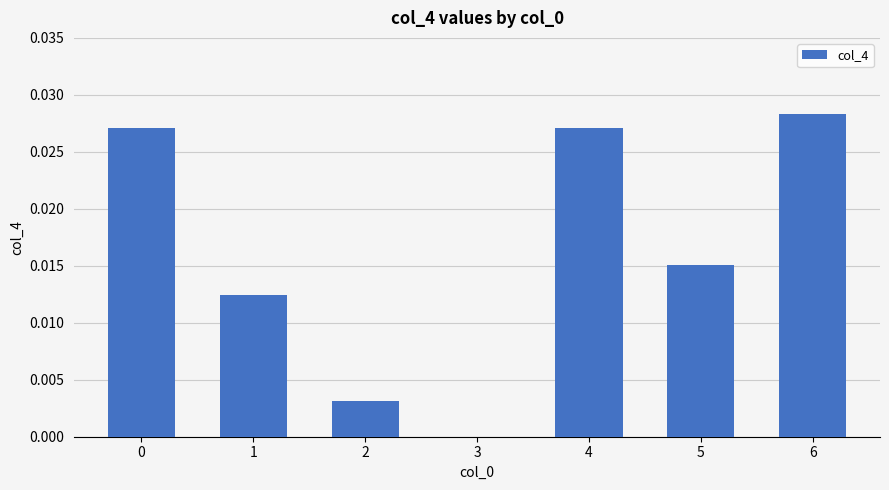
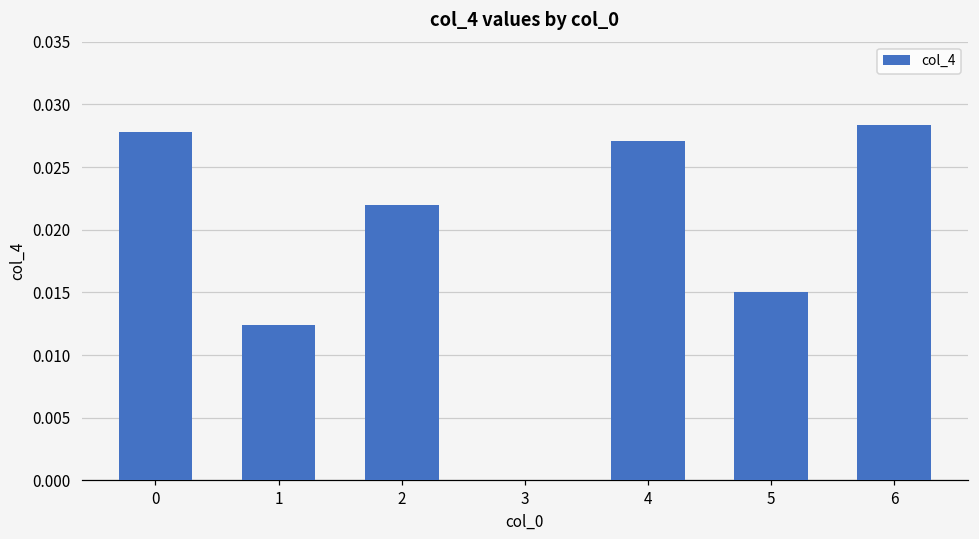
0: 0.0270 -> 0.0278
2: 0.0031 -> 0.0219
